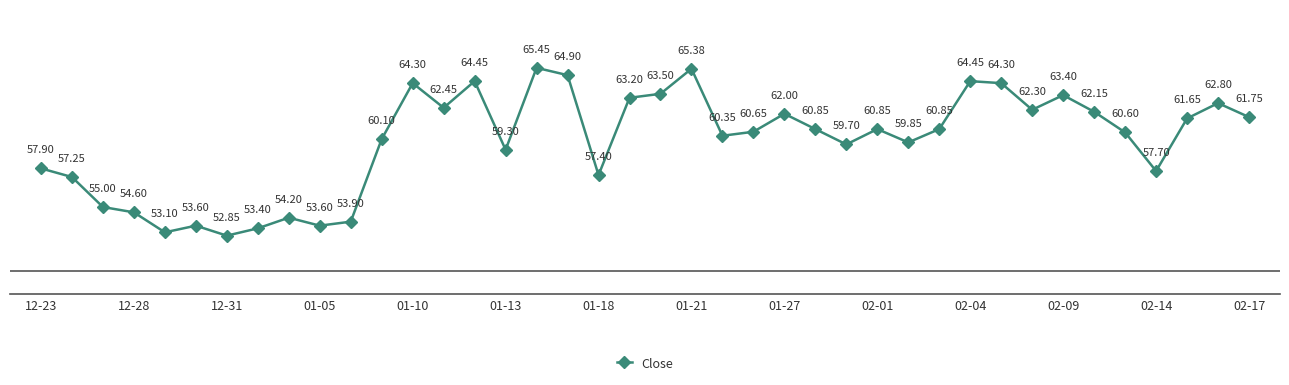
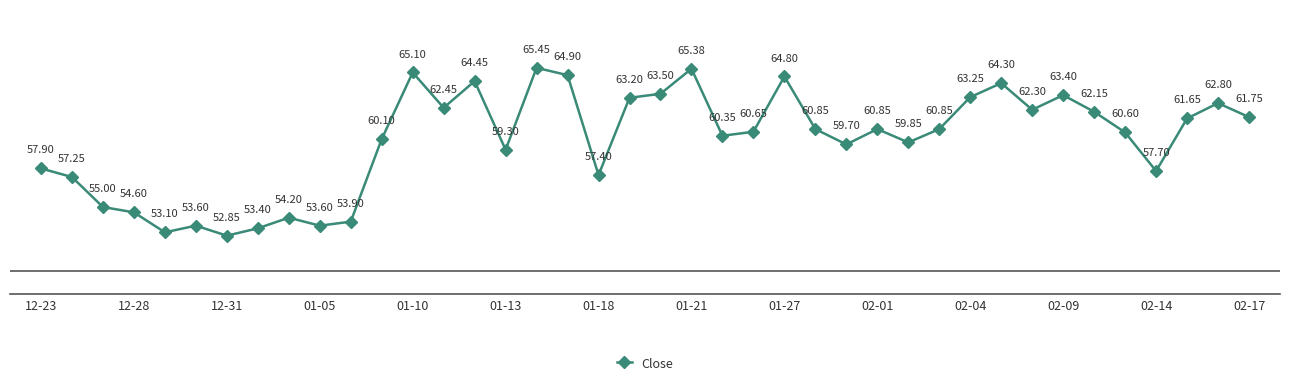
01-10: 64.30 -> 65.10
01-27: 62.00 -> 64.80
02-04: 64.45 -> 63.25
